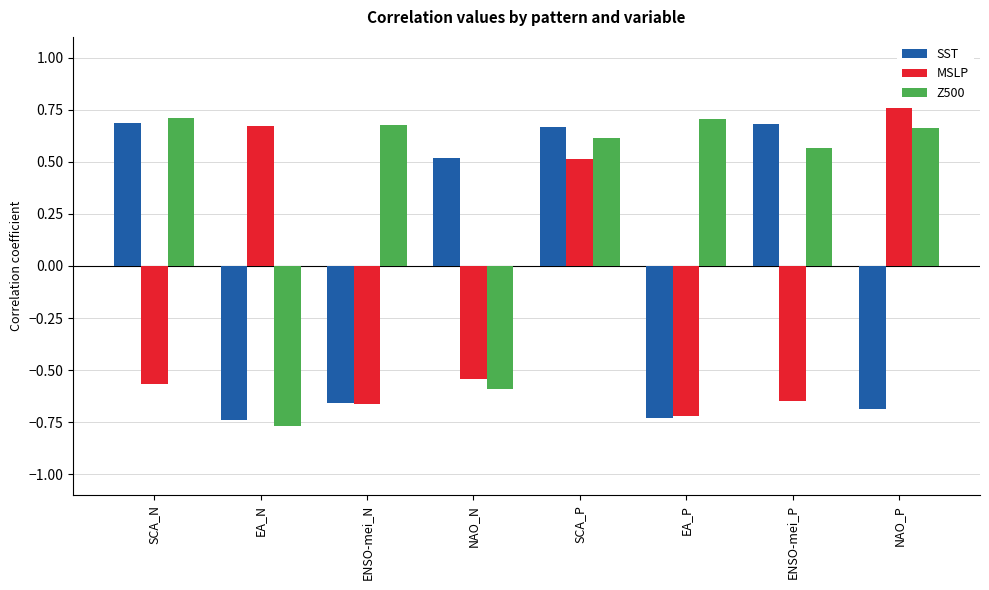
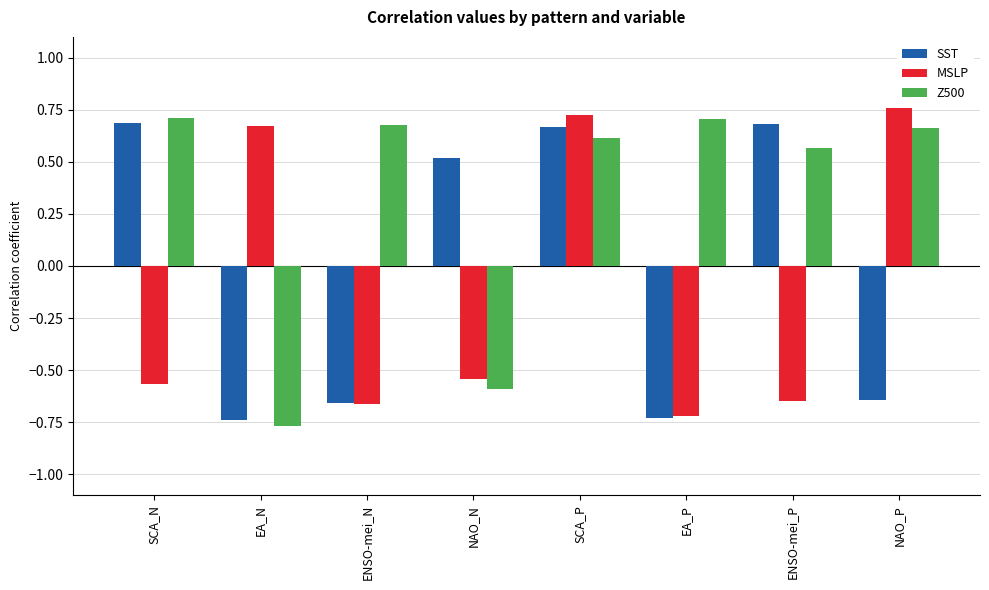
MSLP, SCA_P: 0.51 -> 0.73
SST, NAO_P: -0.69 -> -0.64
